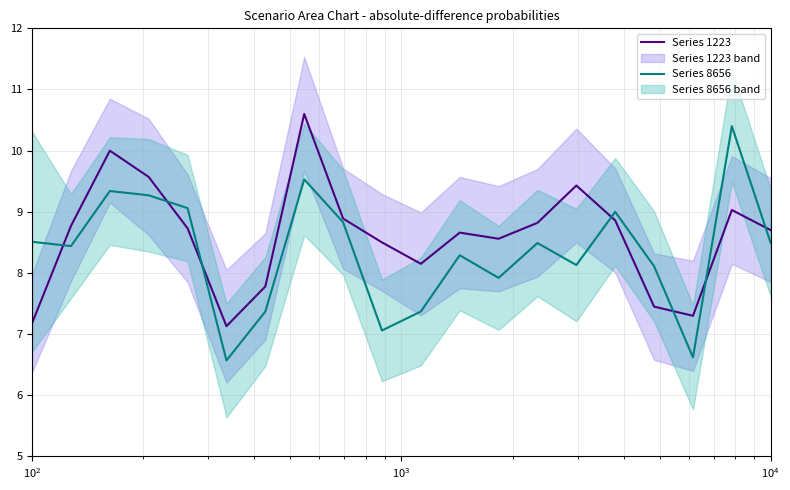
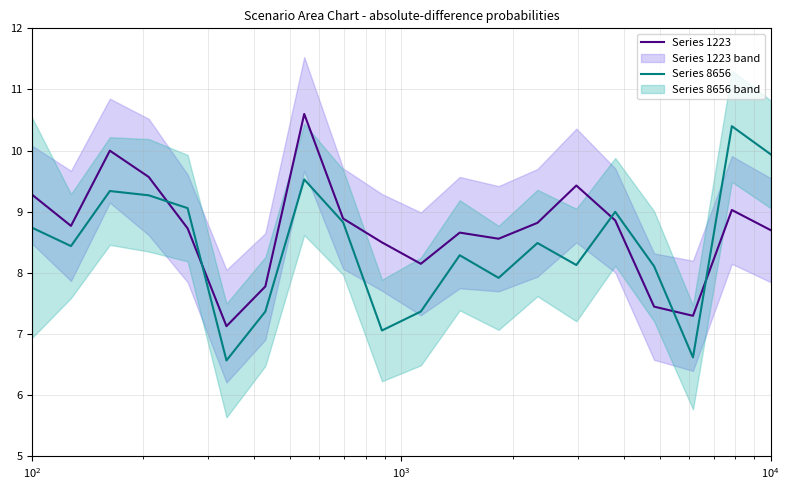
Series 1223, 10^2: 7.2 -> 9.3
Series 8656, 10^2: 8.5 -> 8.7
Series 8656, 10^4: 8.5 -> 9.9
